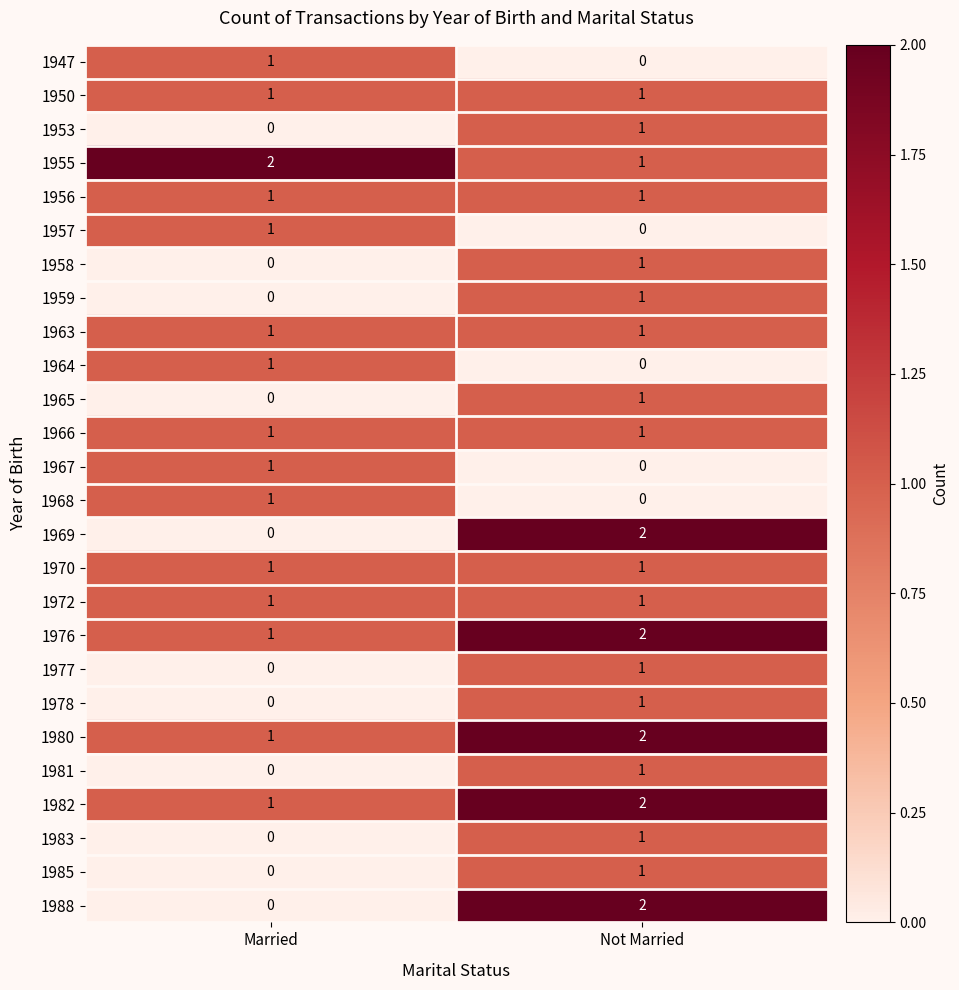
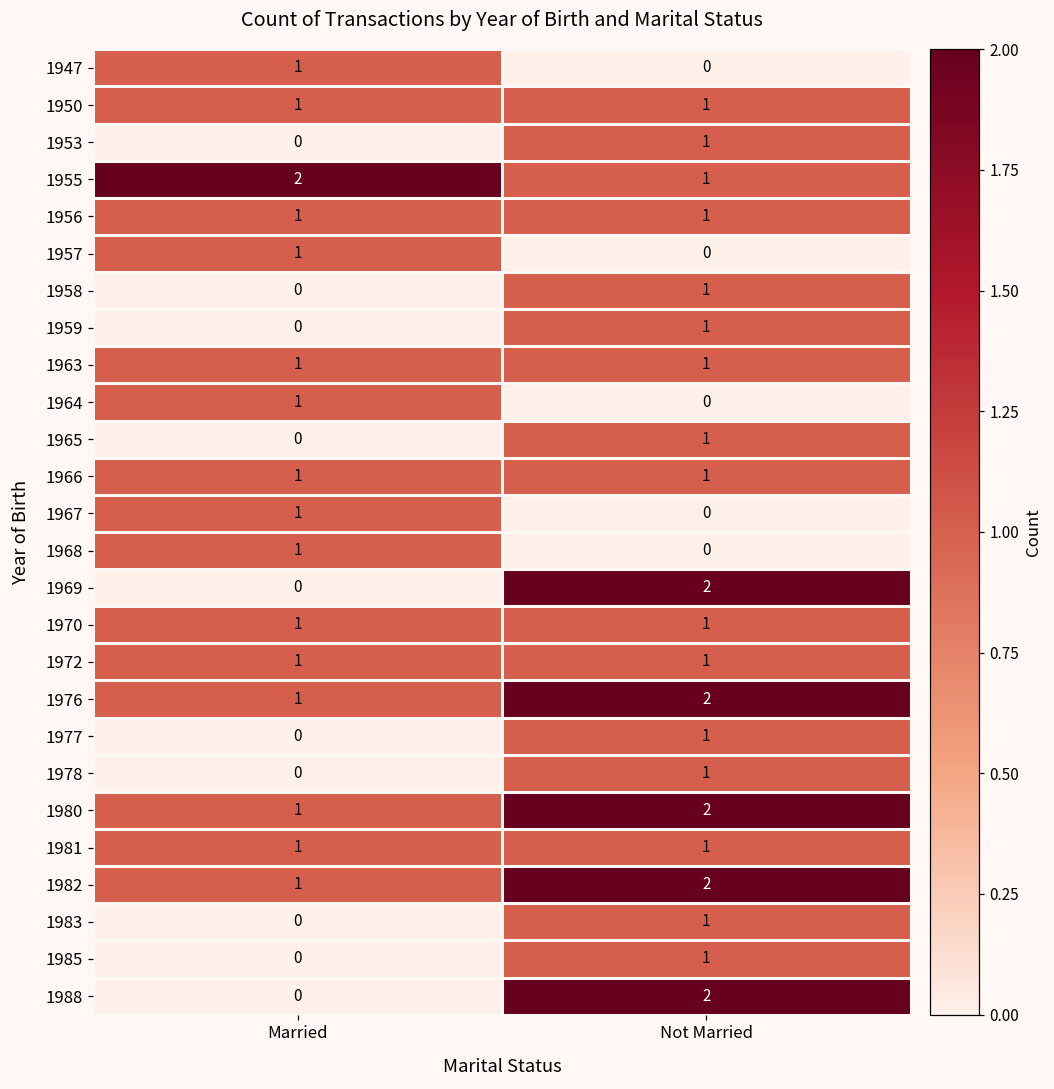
1981, Married: 0 -> 1
